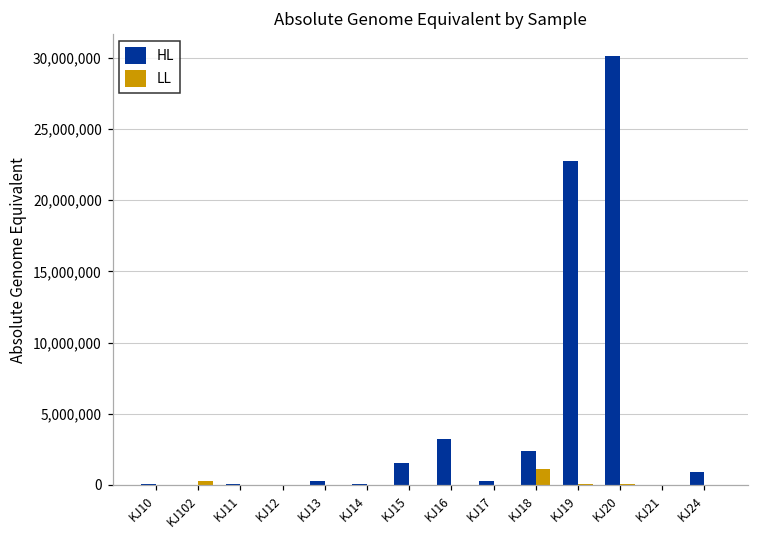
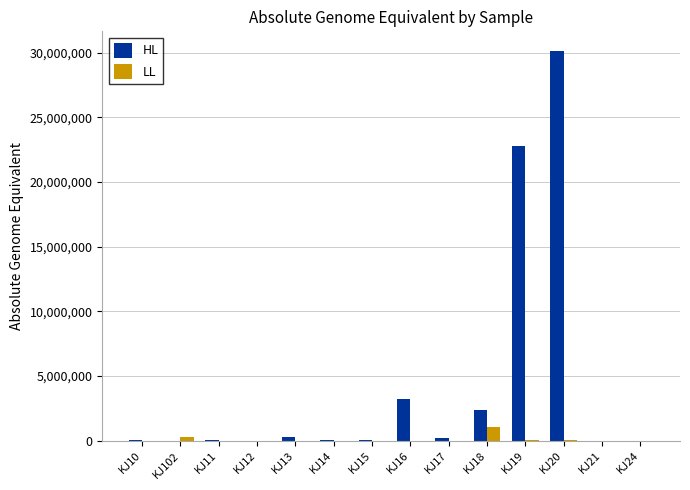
HL, KJ15: 1,600,000 -> 100,000
HL, KJ24: 900,000 -> 0
